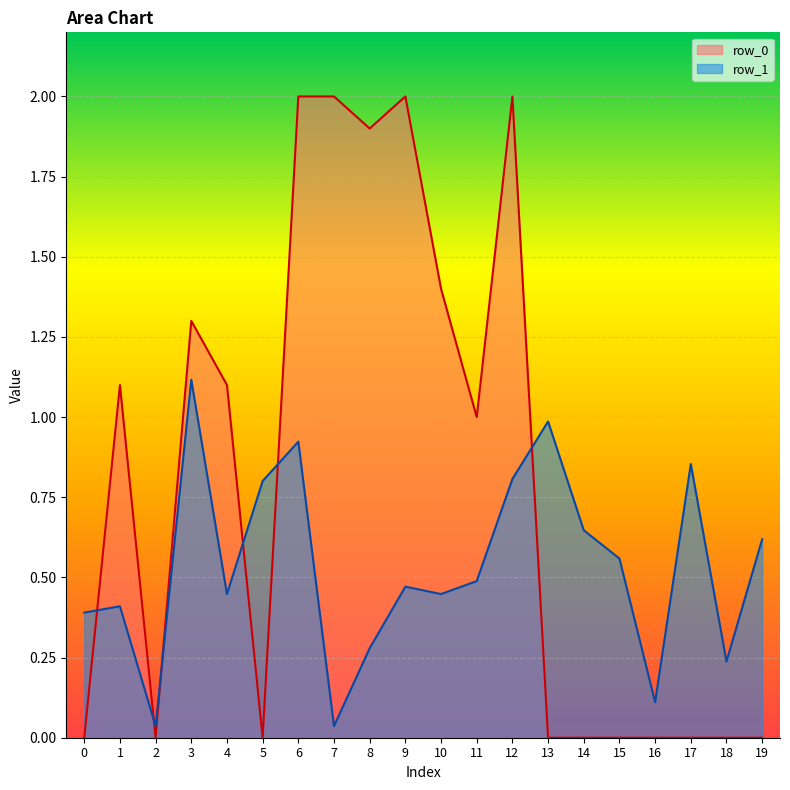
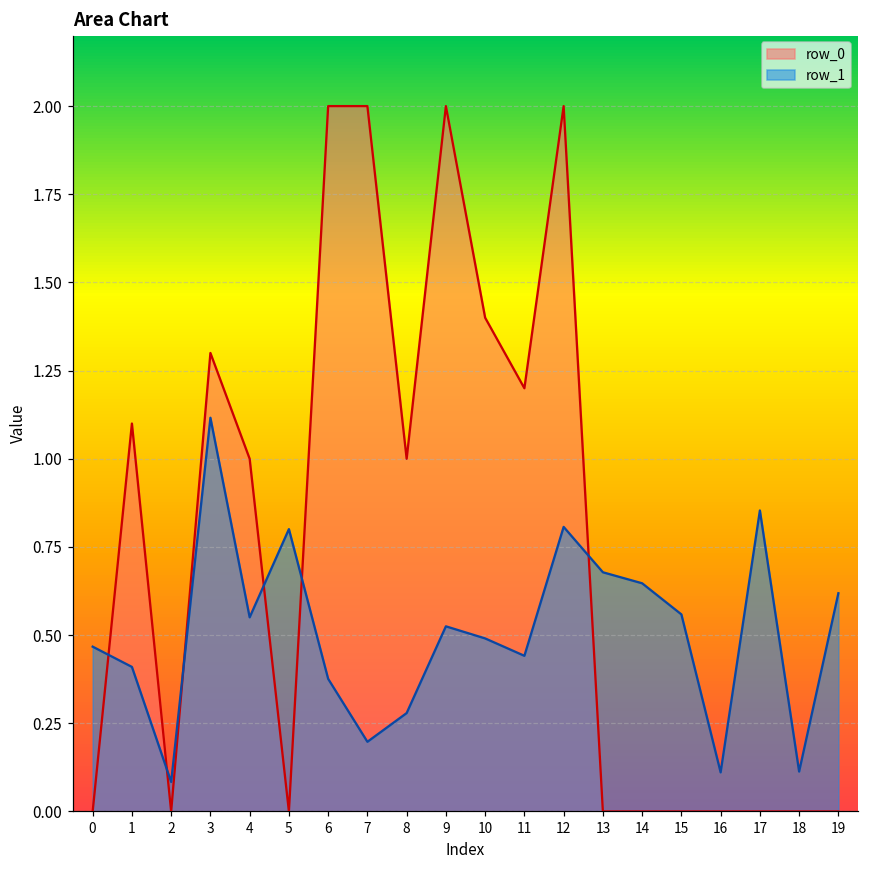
row_1, 0: 0.39 -> 0.47
row_1, 2: 0.04 -> 0.08
row_0, 4: 1.1 -> 1.0
row_1, 4: 0.45 -> 0.55
row_1, 6: 0.92 -> 0.38
row_1, 7: 0.04 -> 0.20
row_0, 8: 1.9 -> 1.0
row_1, 9: 0.47 -> 0.52
row_1, 10: 0.45 -> 0.49
row_0, 11: 1.0 -> 1.2
row_1, 11: 0.49 -> 0.44
row_1, 13: 0.99 -> 0.68
row_1, 18: 0.24 -> 0.11
